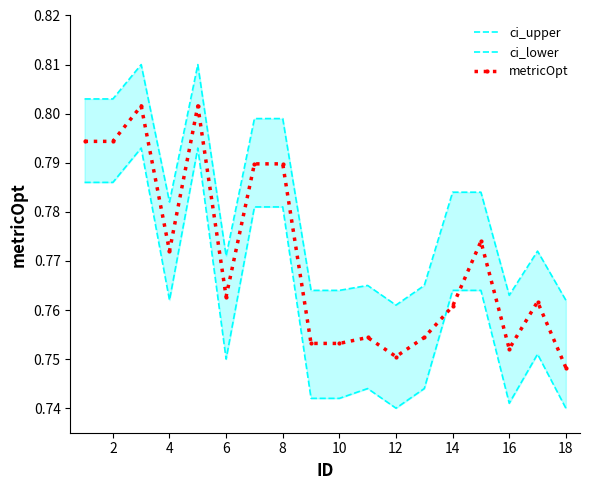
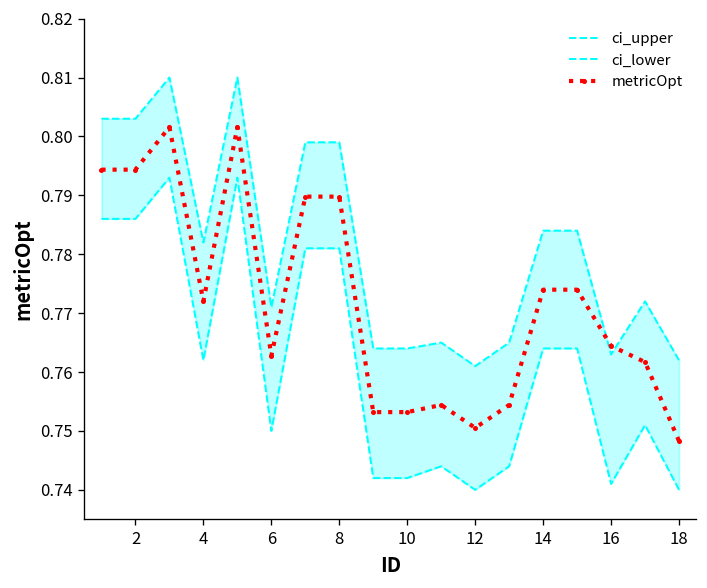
metricOpt, 14: 0.761 -> 0.774
metricOpt, 16: 0.752 -> 0.764
